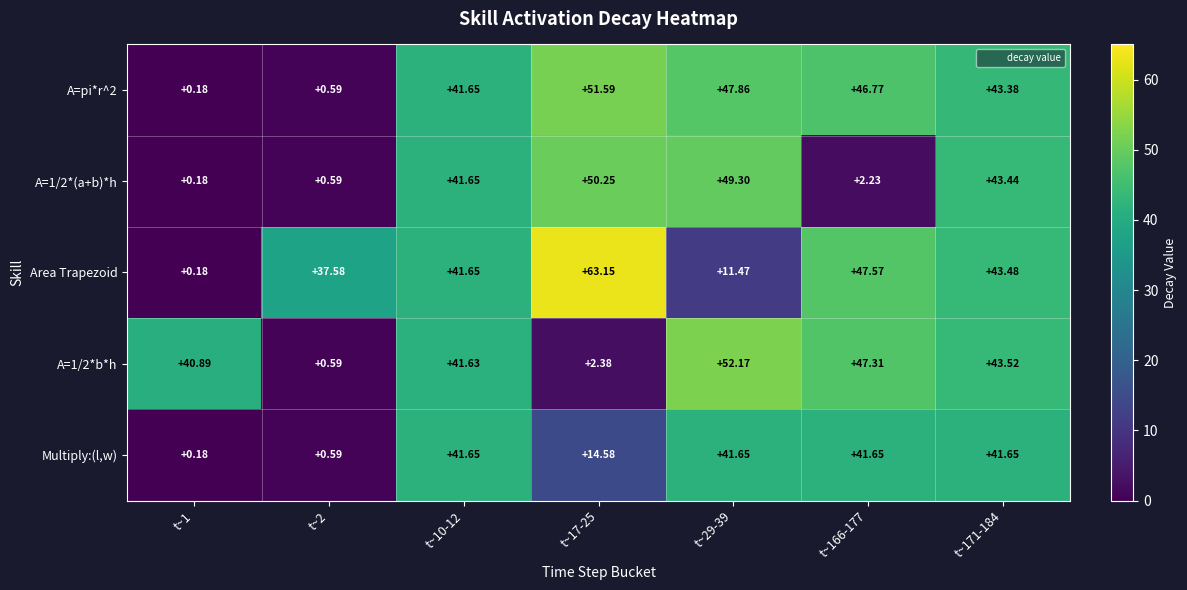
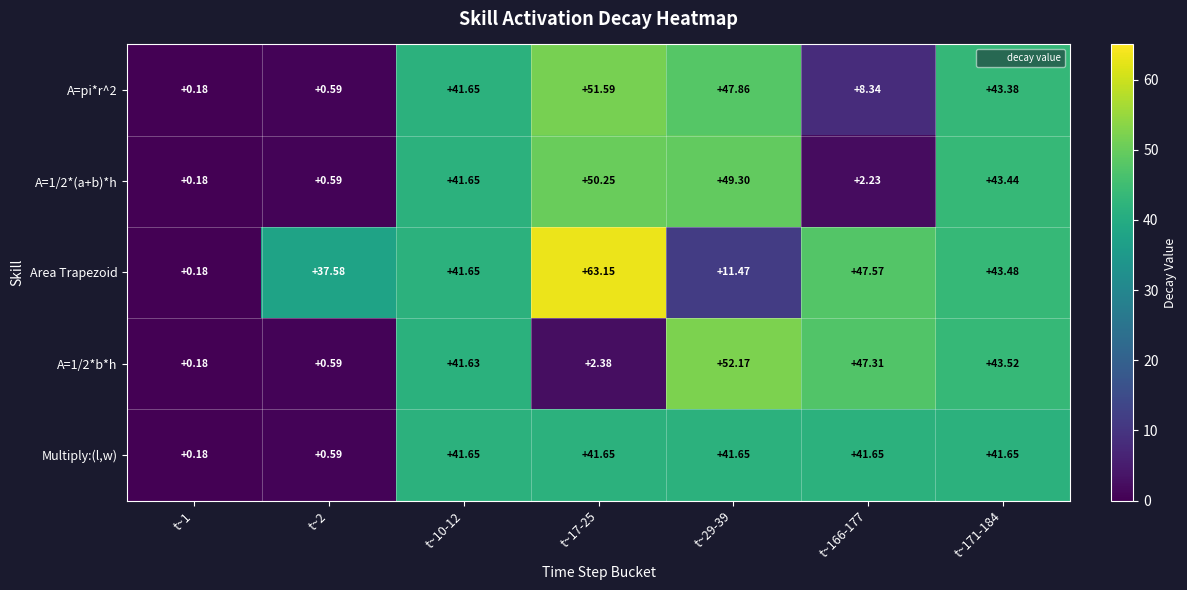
A=pi*r^2, t~166-177: +46.77 -> +8.34
A=1/2*b*h, t~1: +40.89 -> +0.18
Multiply:(l,w), t~17-25: +14.58 -> +41.65
